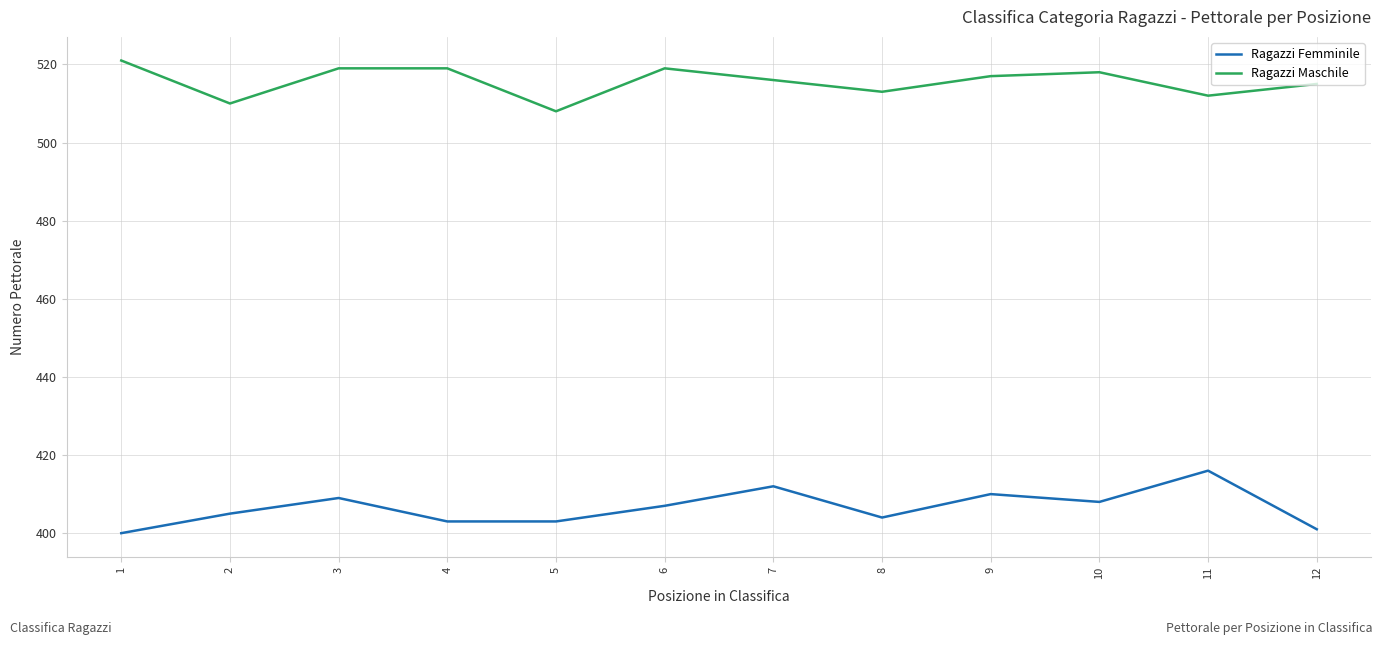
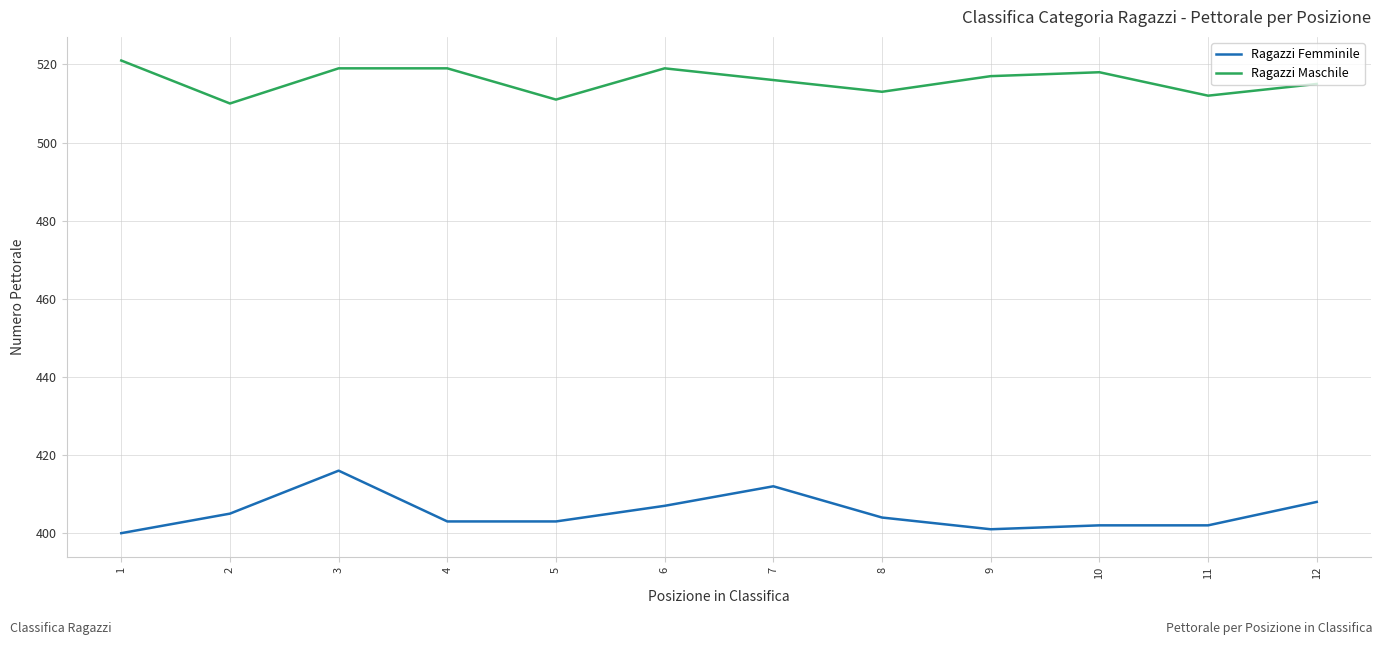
Ragazzi Femminile, 3: 409 -> 416
Ragazzi Maschile, 5: 508 -> 511
Ragazzi Femminile, 9: 410 -> 401
Ragazzi Femminile, 10: 408 -> 402
Ragazzi Femminile, 11: 416 -> 402
Ragazzi Femminile, 12: 401 -> 408
